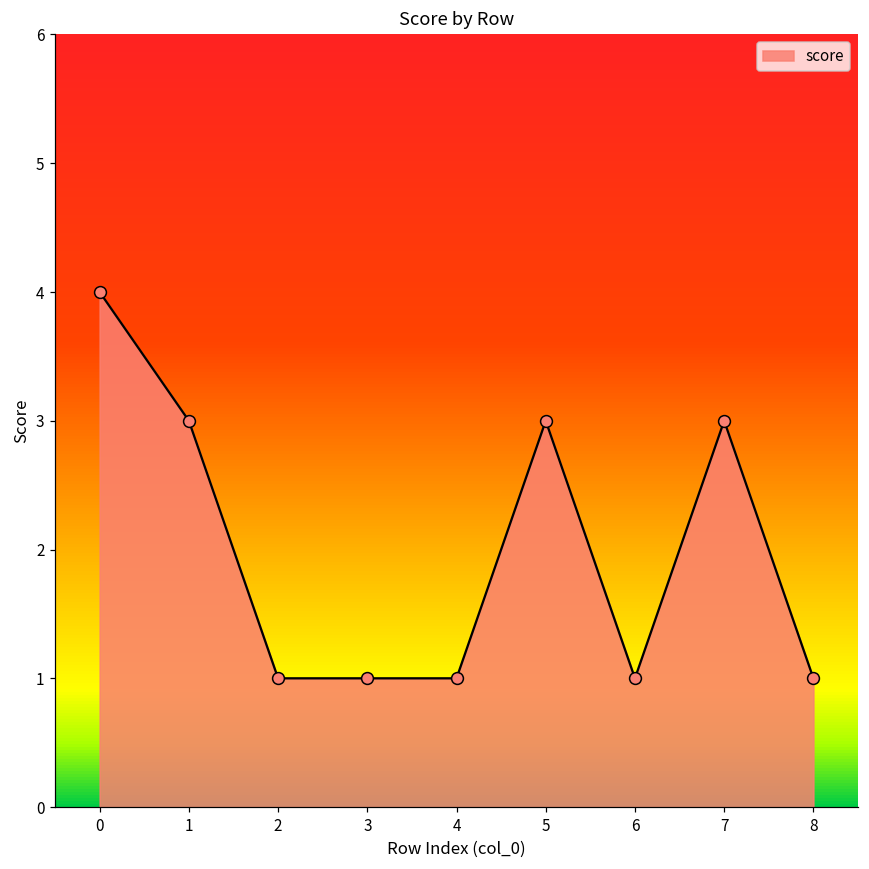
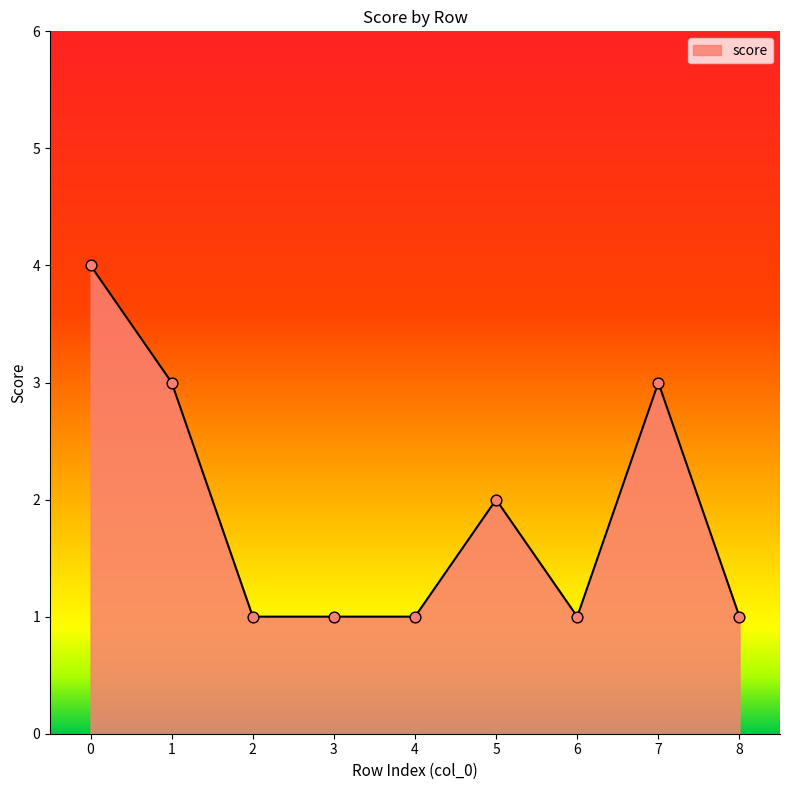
5: 3 -> 2
